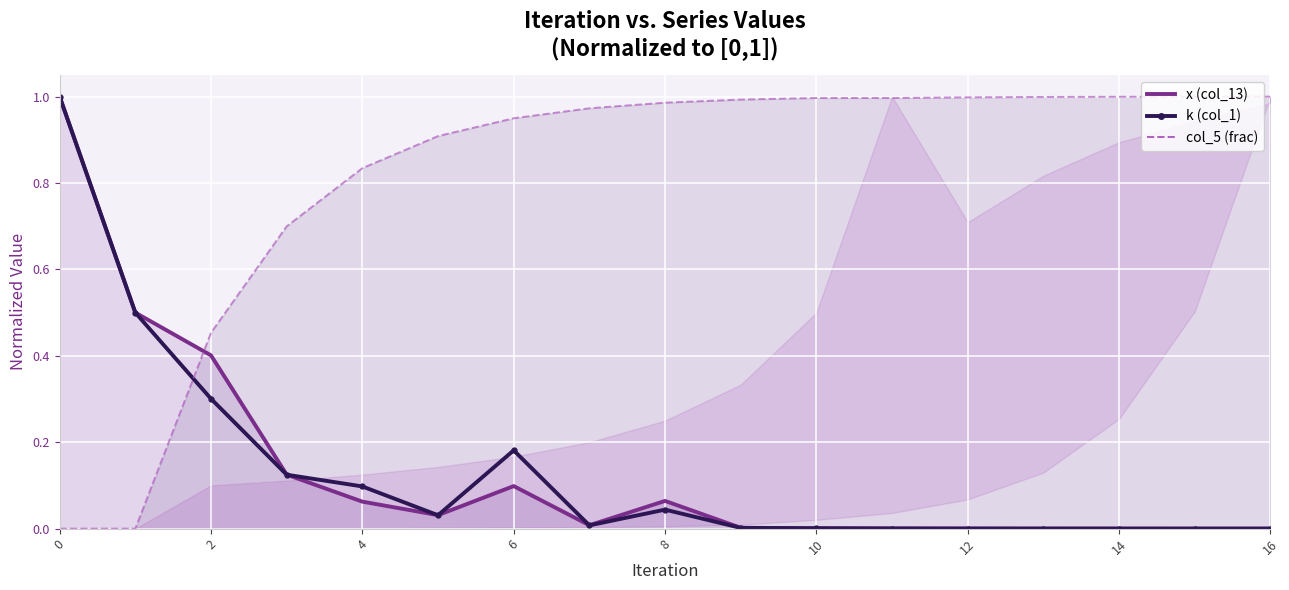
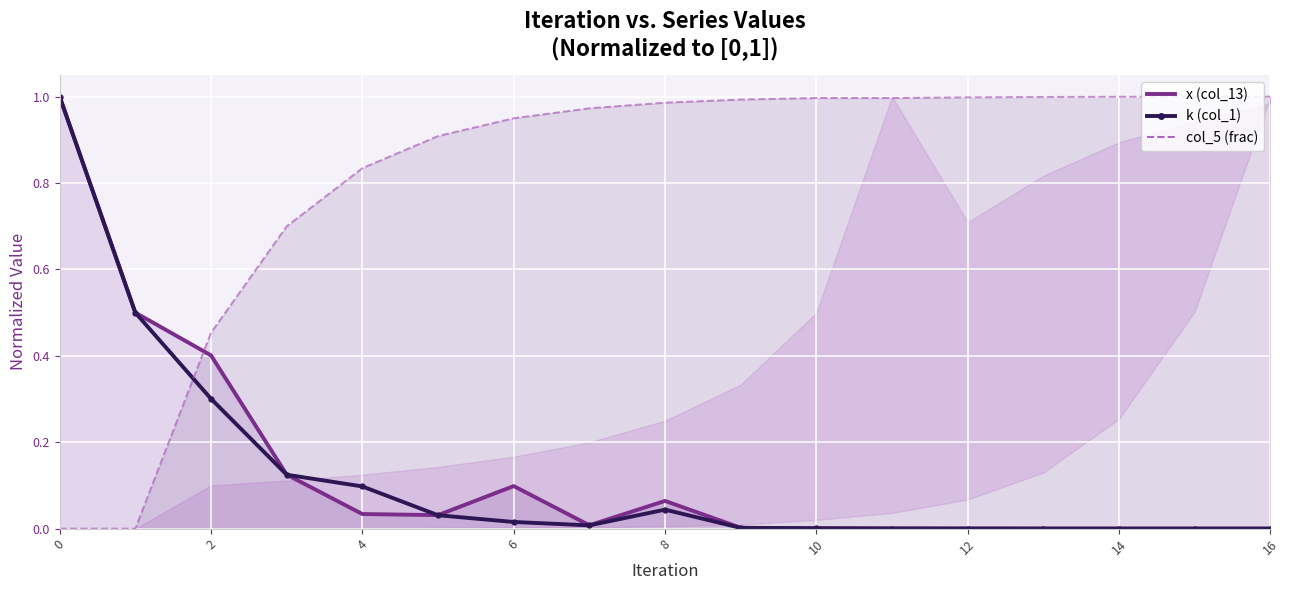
x (col_13), 4: 0.06 -> 0.03
k (col_1), 6: 0.18 -> 0.02
